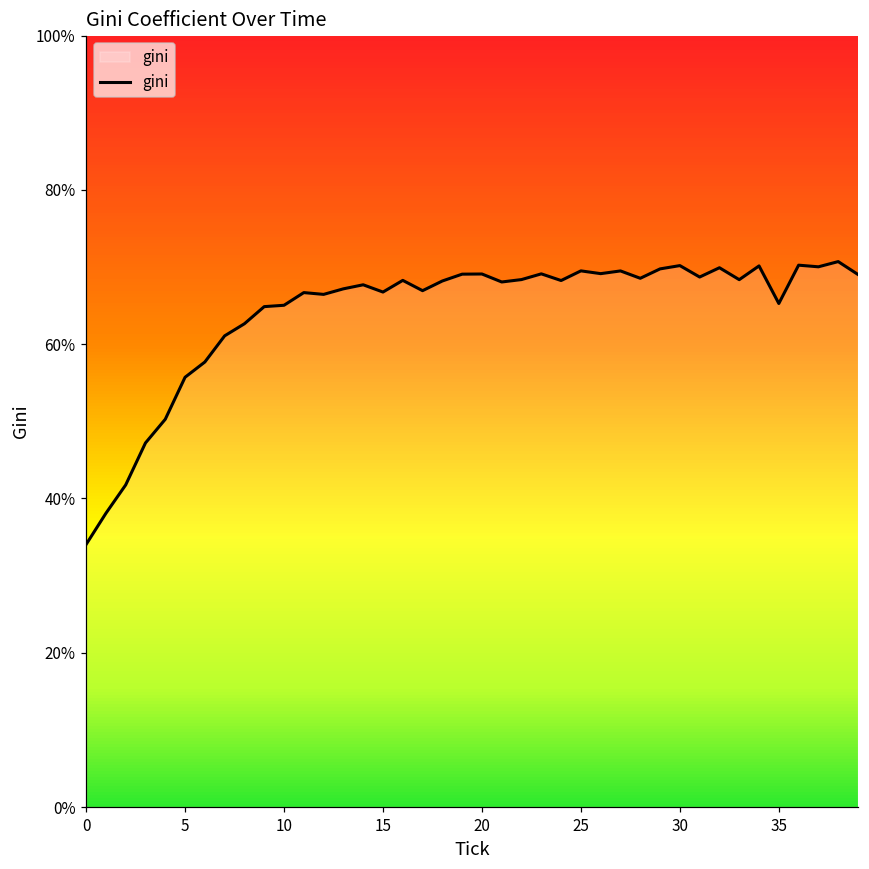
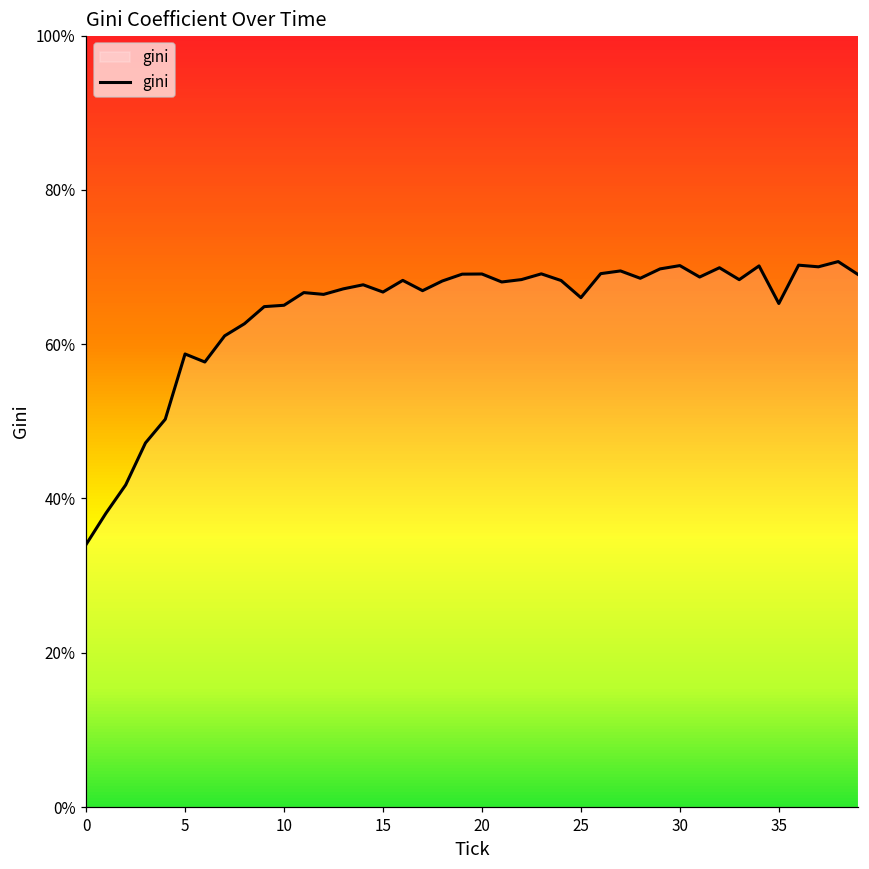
5: 56% -> 59%
25: 70% -> 66%
